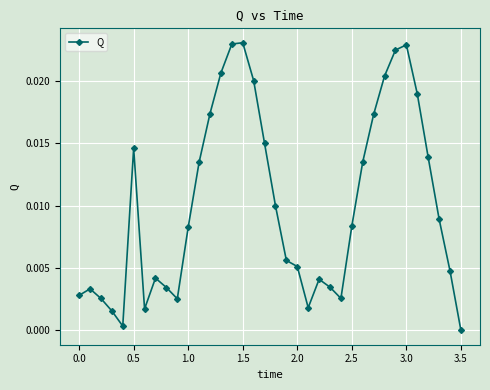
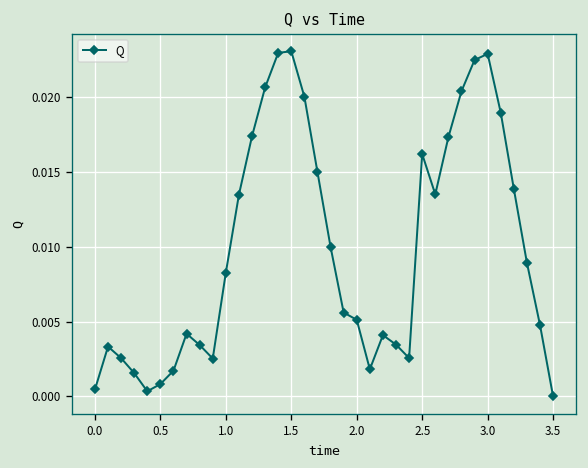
0.0: 0.0028 -> 0.0005
0.5: 0.0146 -> 0.0008
2.5: 0.0084 -> 0.0162
